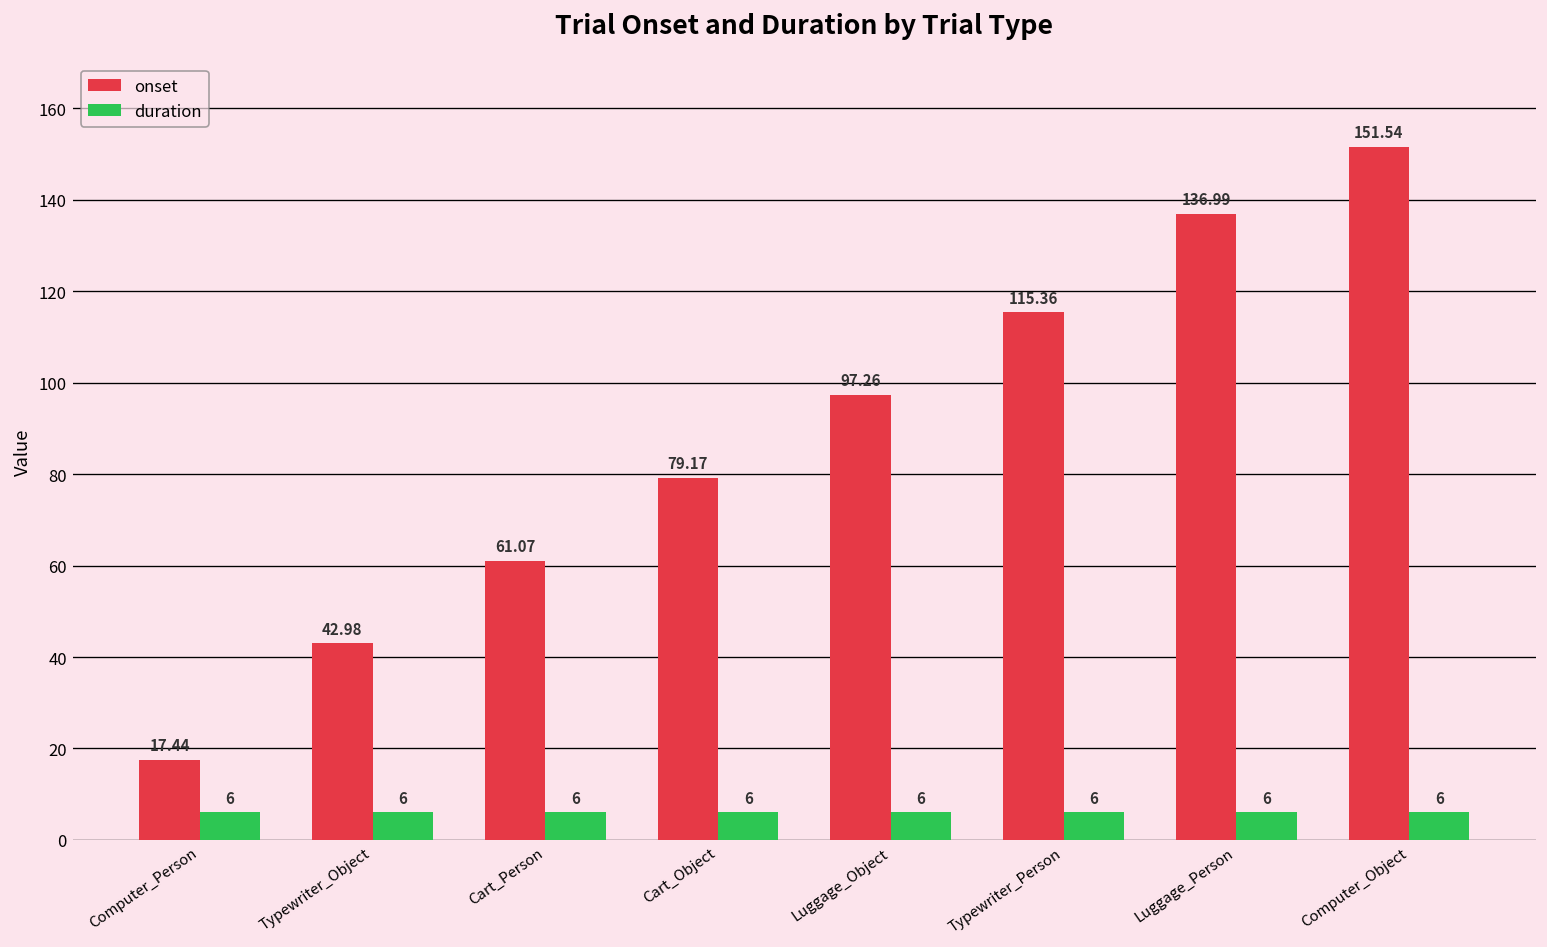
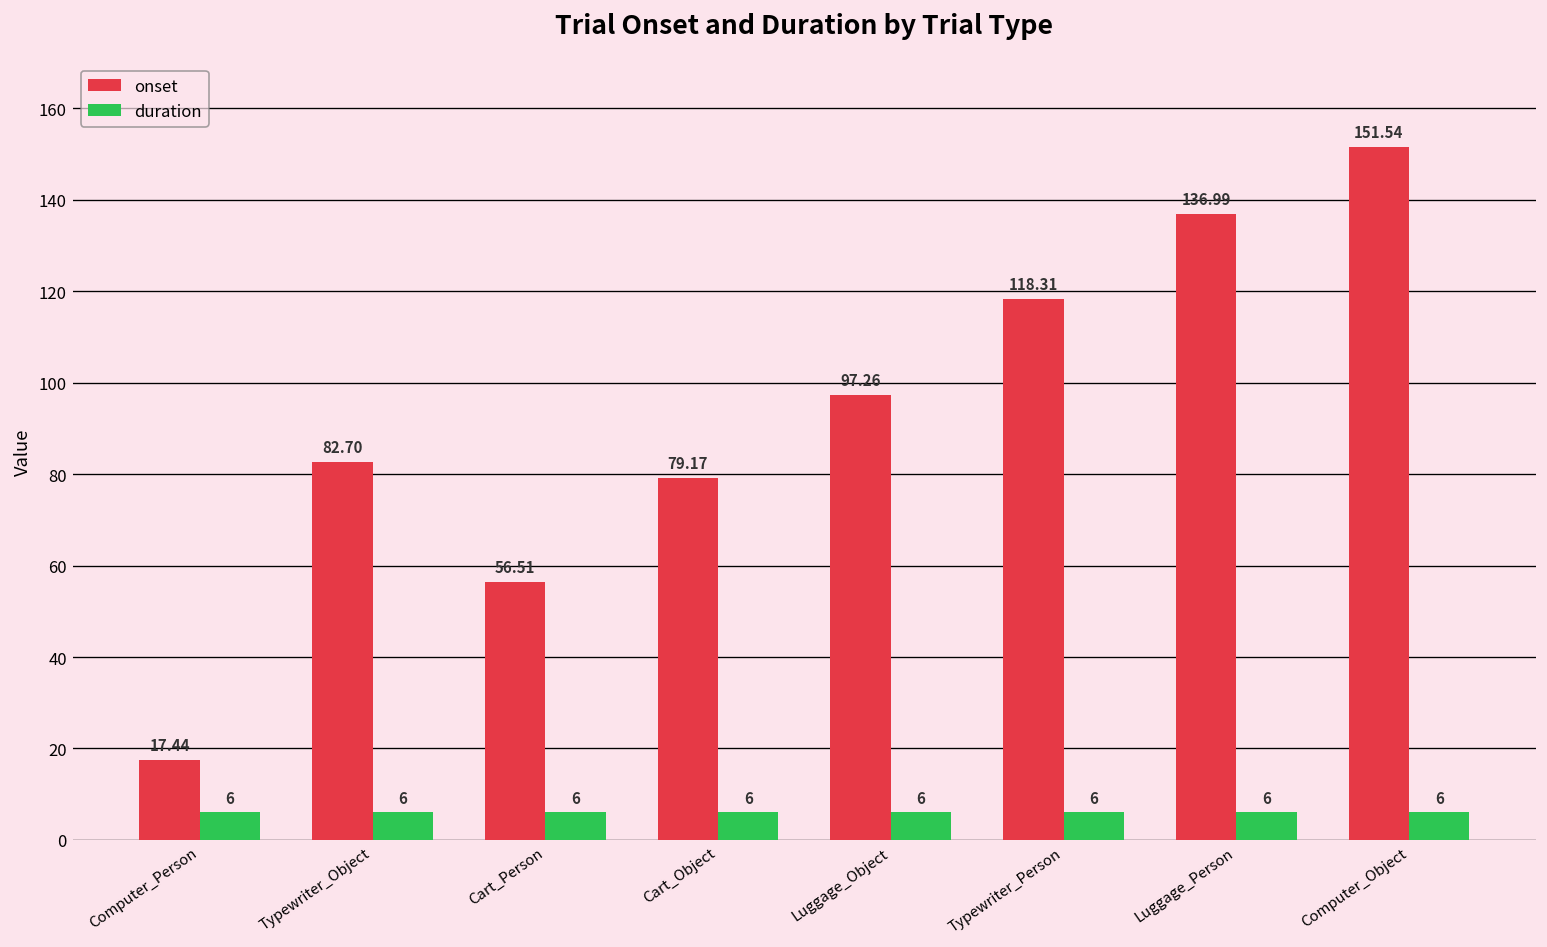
onset, Typewriter_Object: 42.98 -> 82.70
onset, Cart_Person: 61.07 -> 56.51
onset, Typewriter_Person: 115.36 -> 118.31
